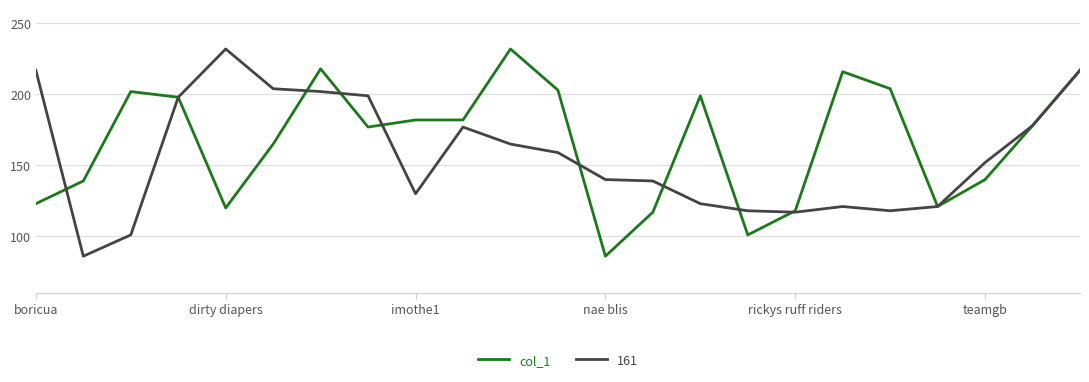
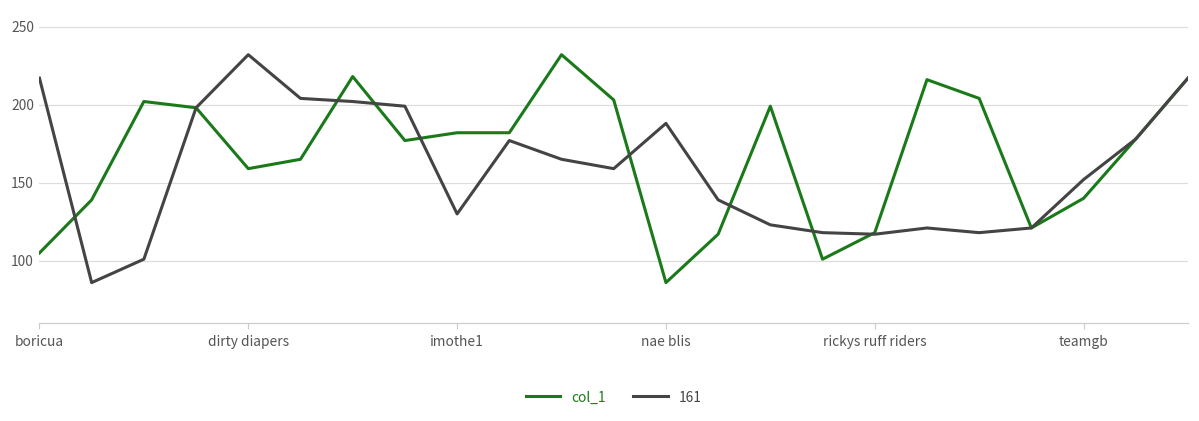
col_1, boricua: 123 -> 105
col_1, dirty diapers: 120 -> 159
161, nae blis: 140 -> 188
